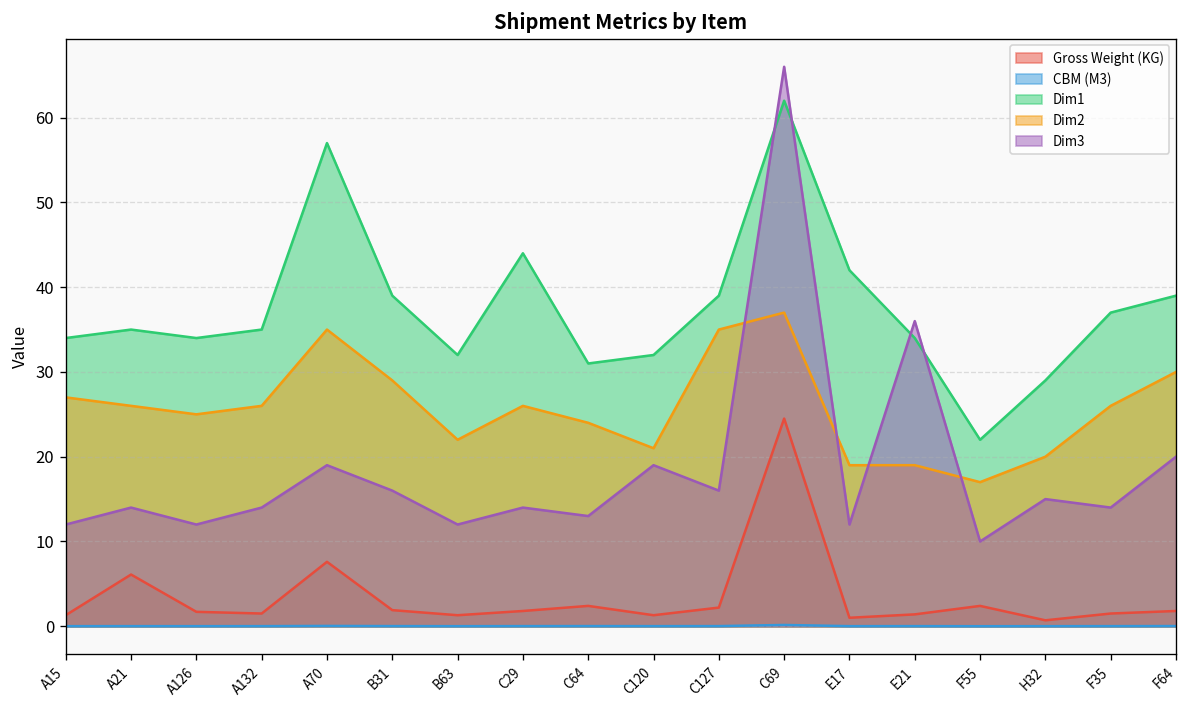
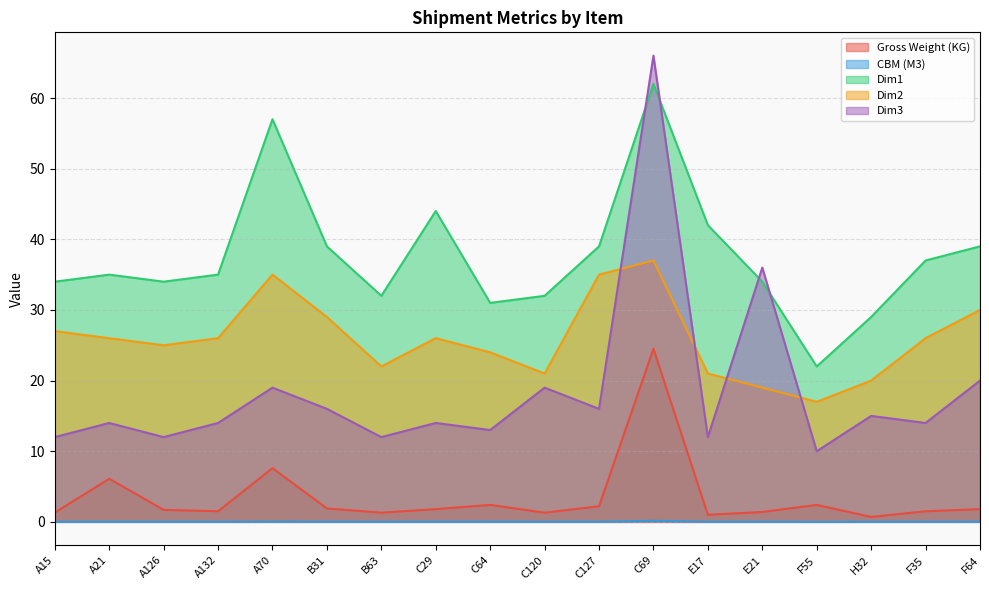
Dim2, E17: 19 -> 21
